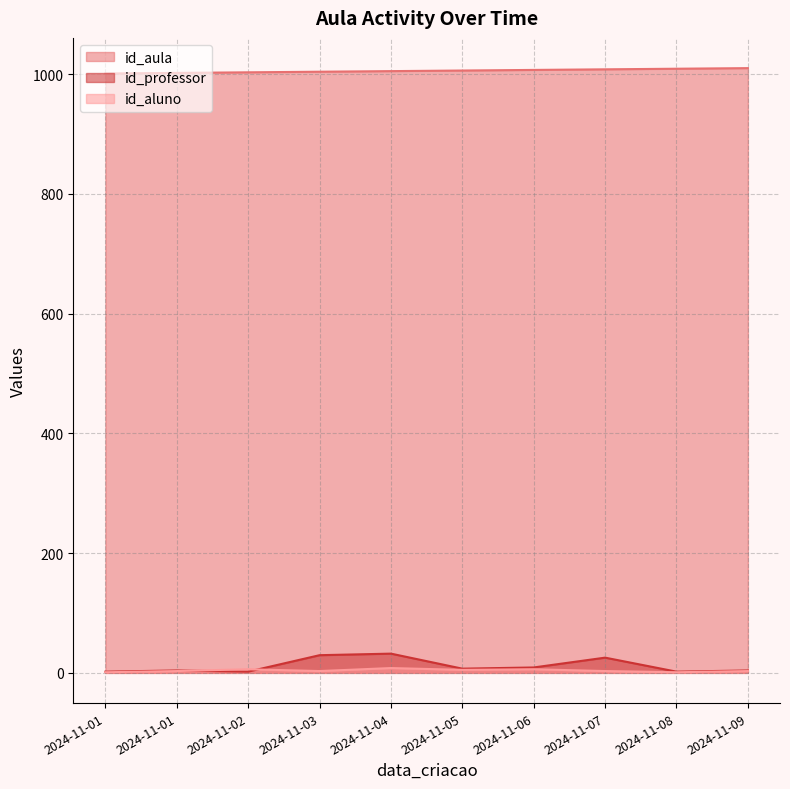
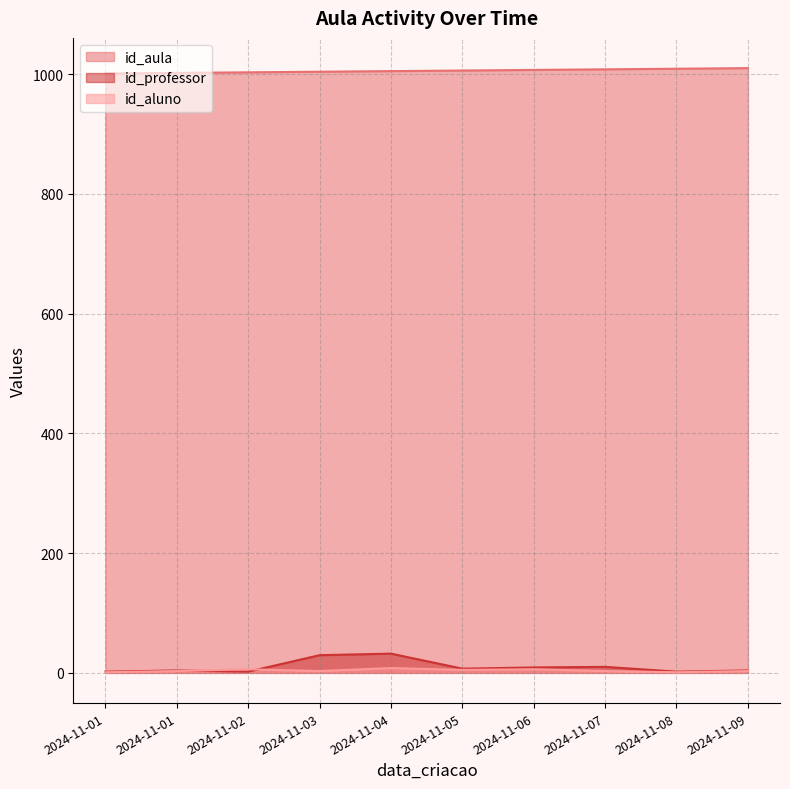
id_professor, 2024-11-07: 30 -> 10
